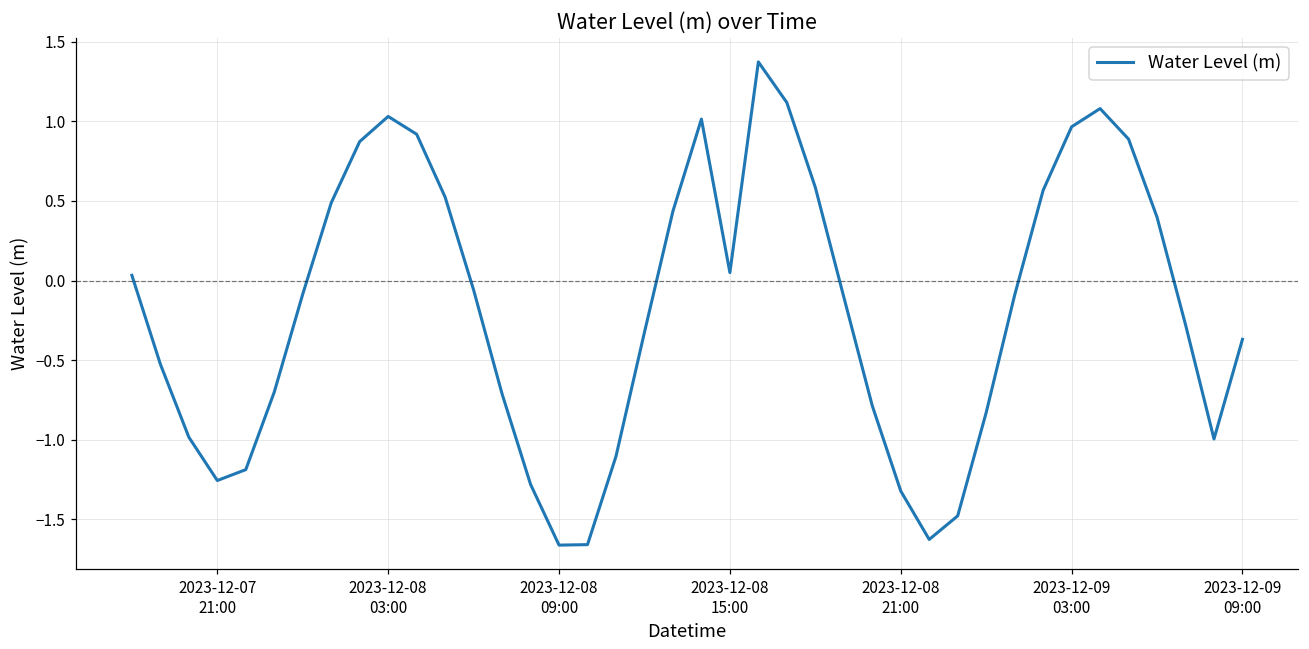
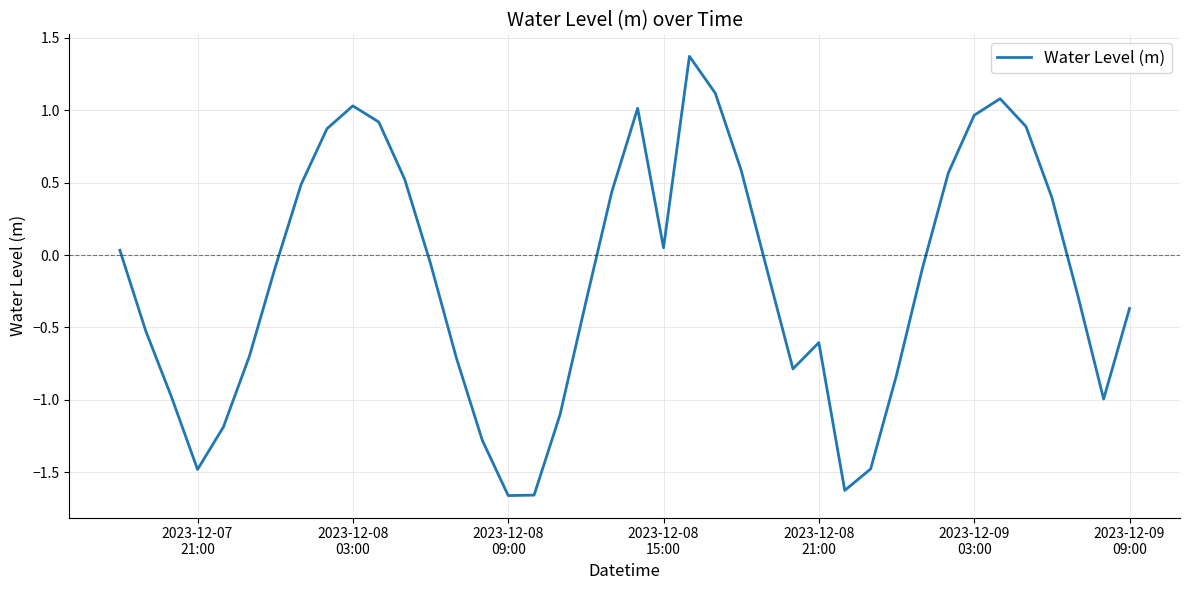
2023-12-07 21:00: -1.26 -> -1.48
2023-12-08 21:00: -1.32 -> -0.60
